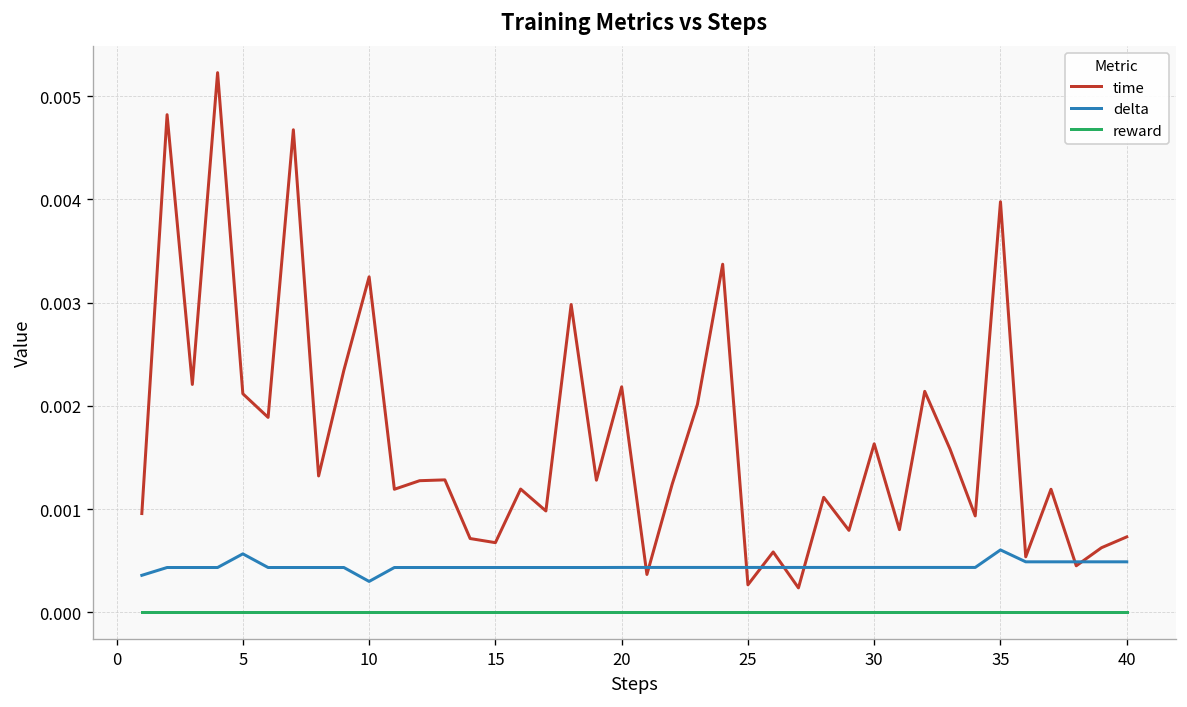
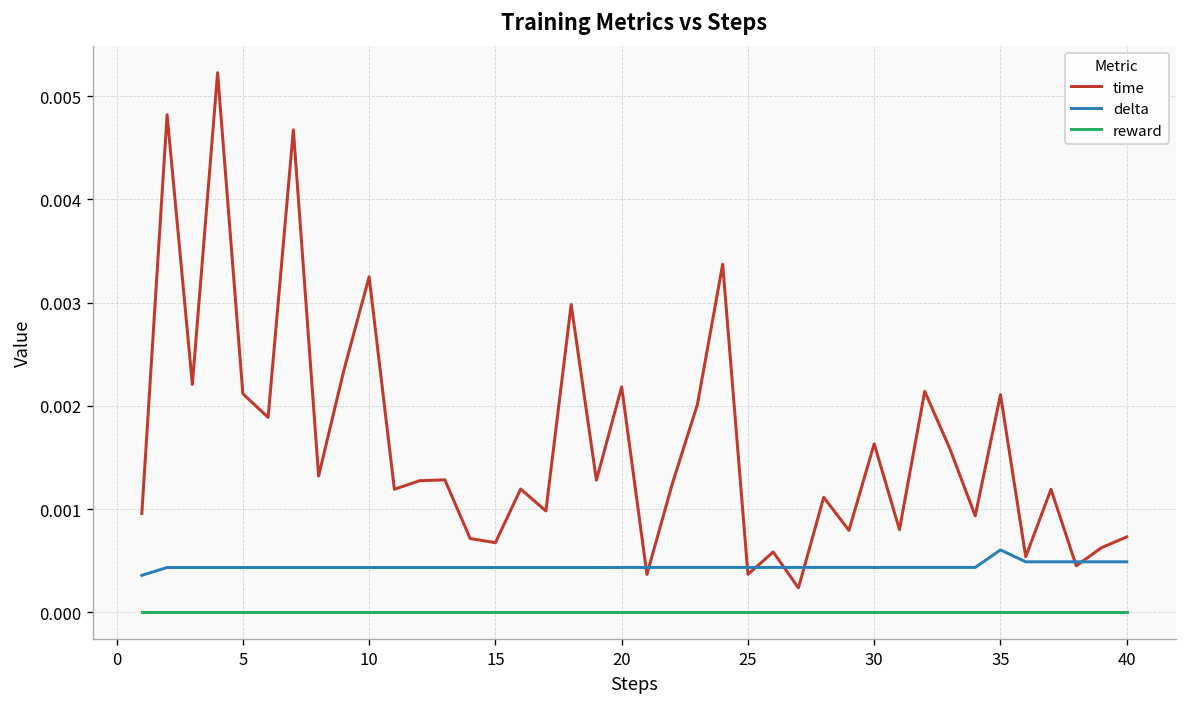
delta, 5: 0.0006 -> 0.0004
delta, 10: 0.0003 -> 0.0004
time, 25: 0.0003 -> 0.0004
time, 35: 0.0040 -> 0.0021
